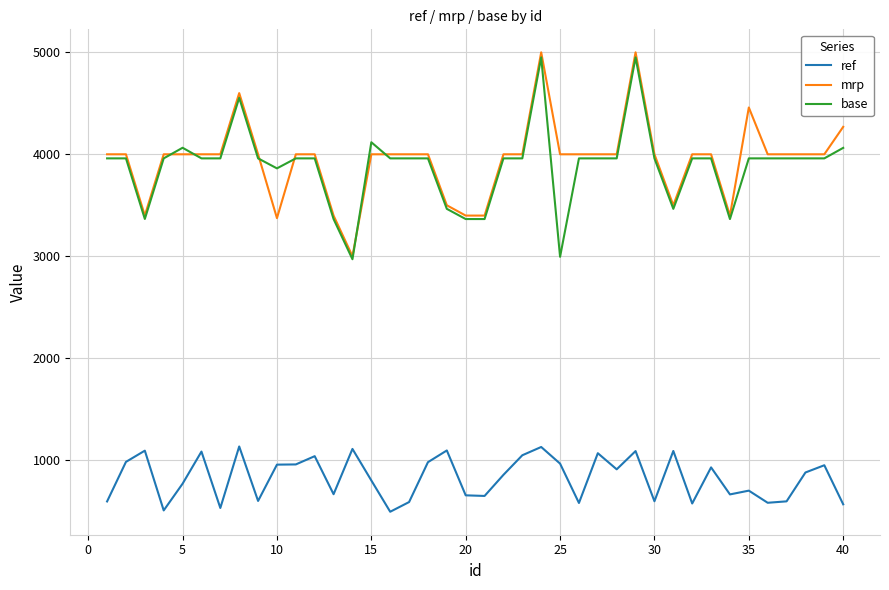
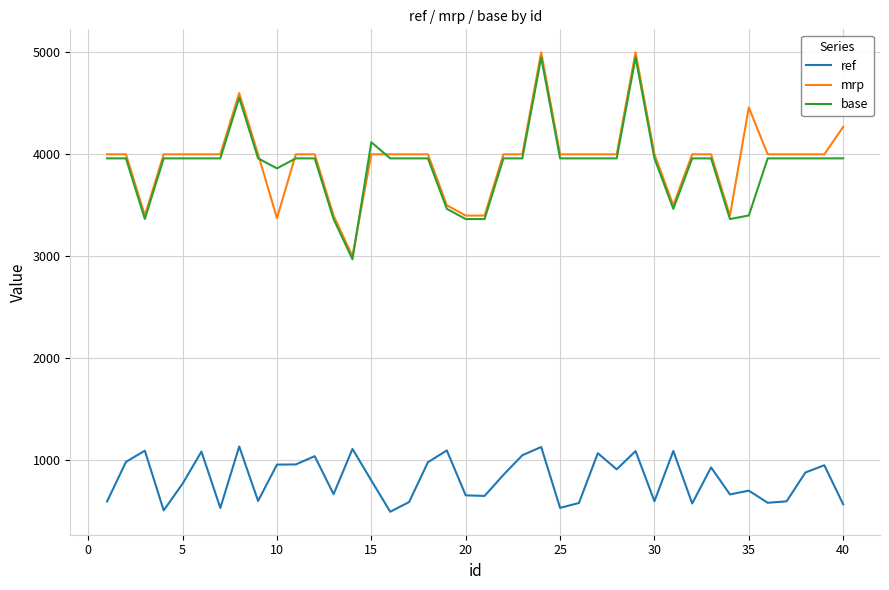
base, 5: 4060 -> 3960
ref, 25: 970 -> 530
base, 25: 2990 -> 3960
base, 35: 3960 -> 3400
base, 40: 4060 -> 3960
